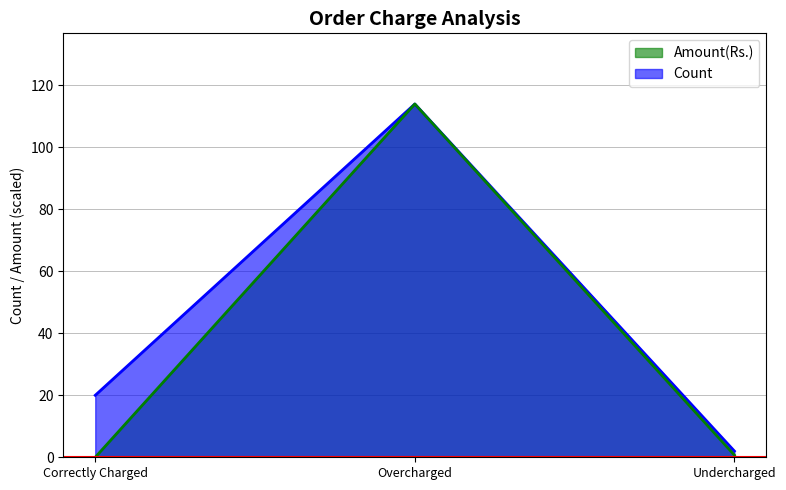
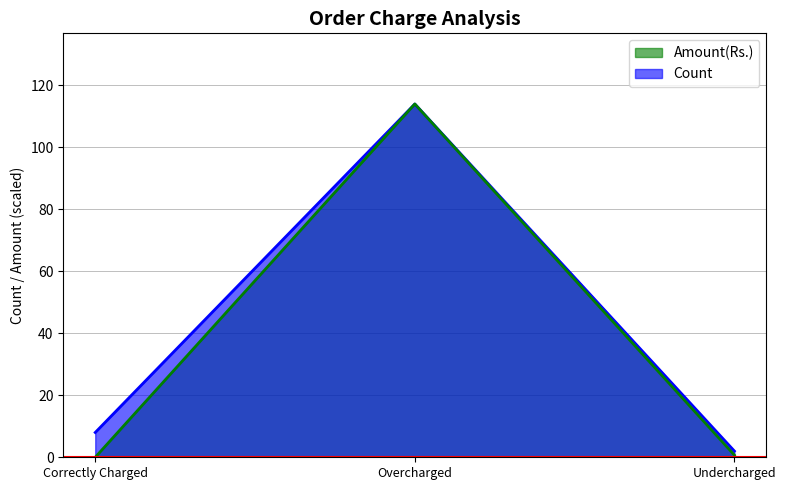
Count, Correctly Charged: 20 -> 8
